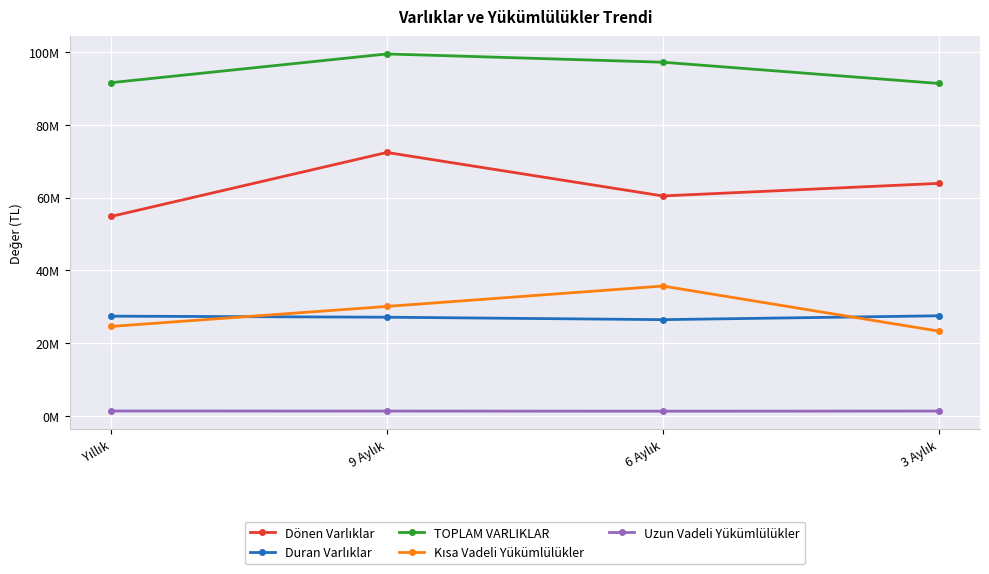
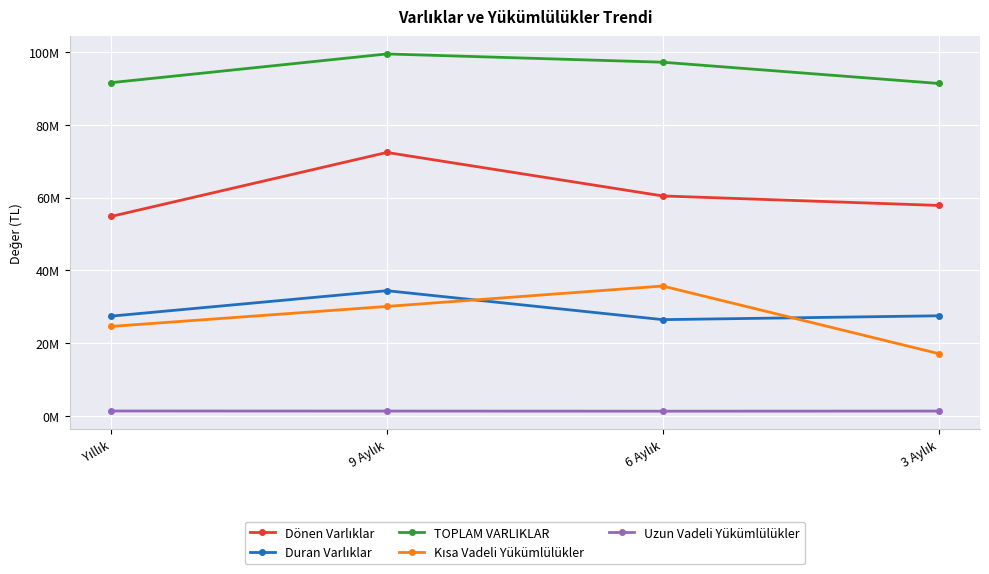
Duran Varlıklar, 9 Aylık: 27000000 -> 34000000
Dönen Varlıklar, 3 Aylık: 64000000 -> 58000000
Kısa Vadeli Yükümlülükler, 3 Aylık: 23000000 -> 17000000
